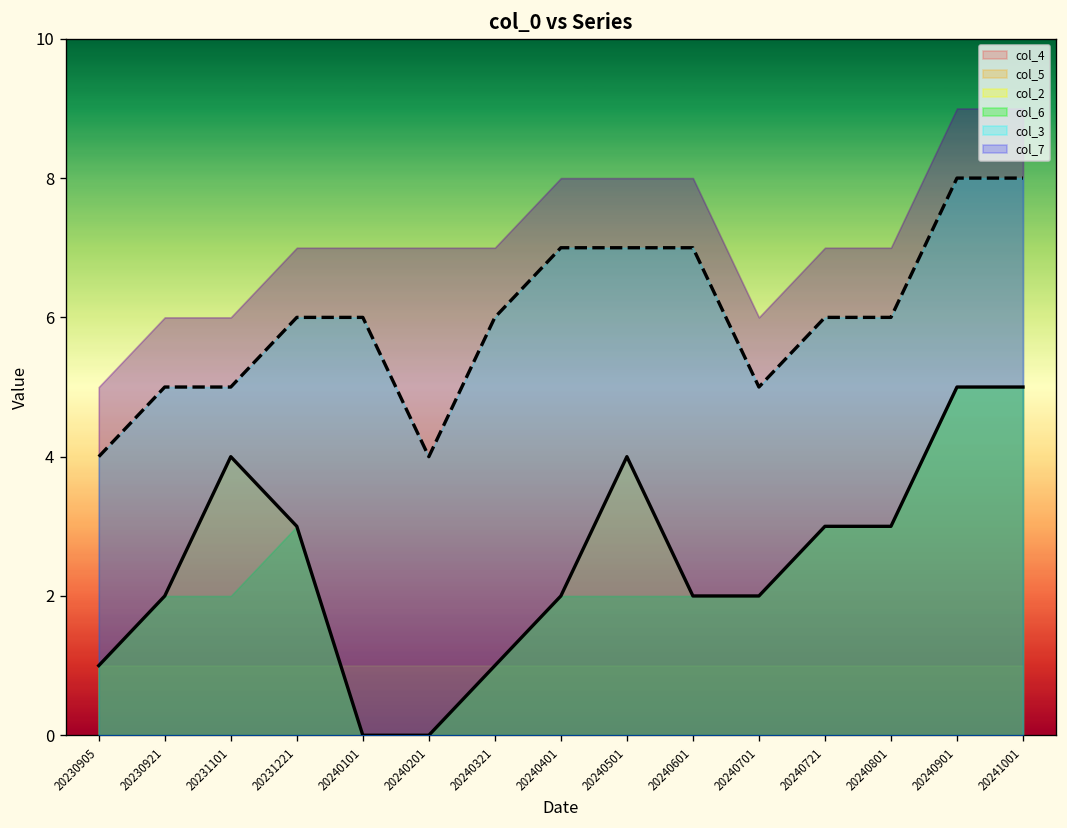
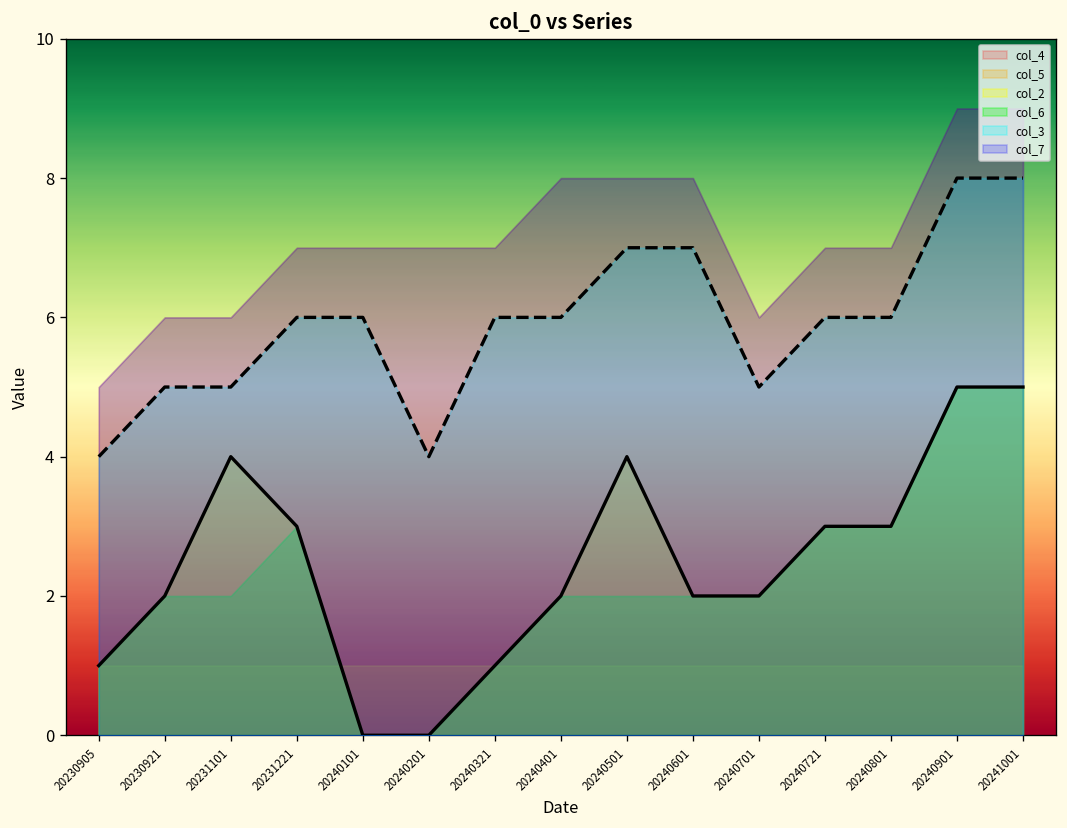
col_3, 20240401: 7 -> 6
